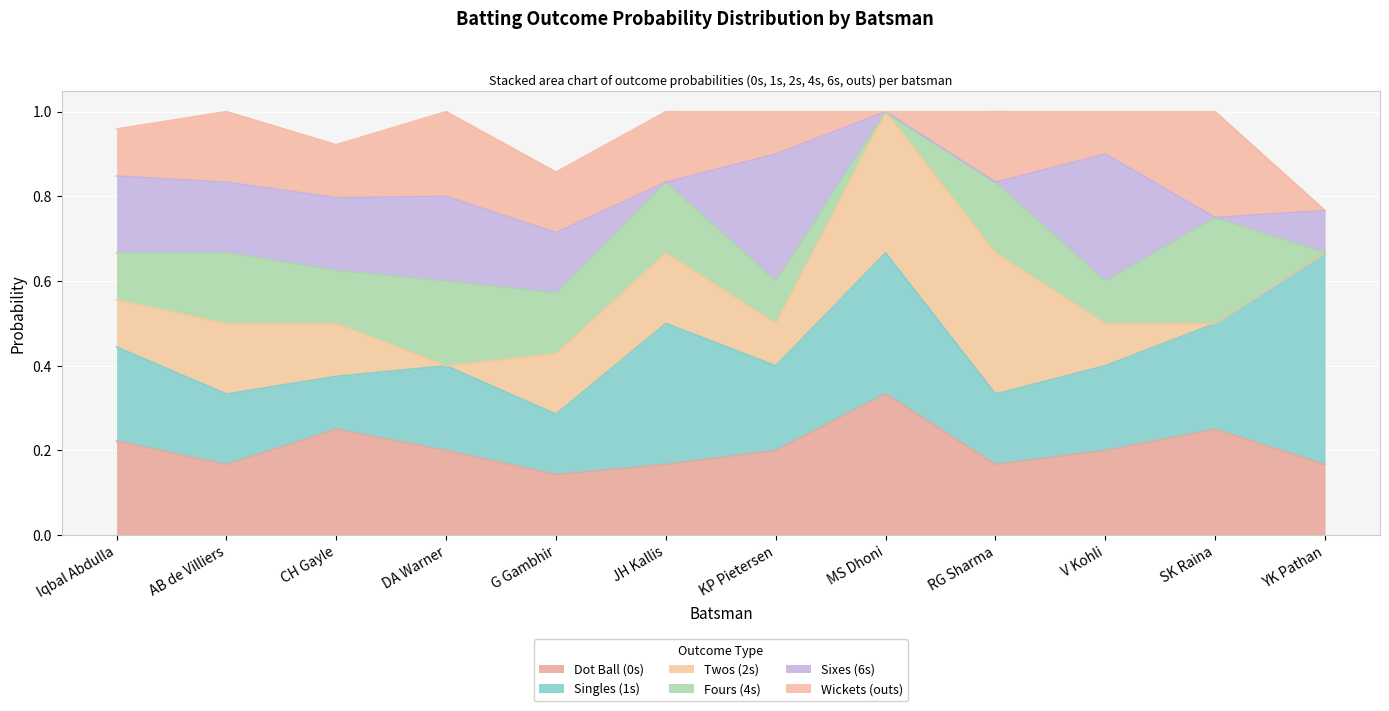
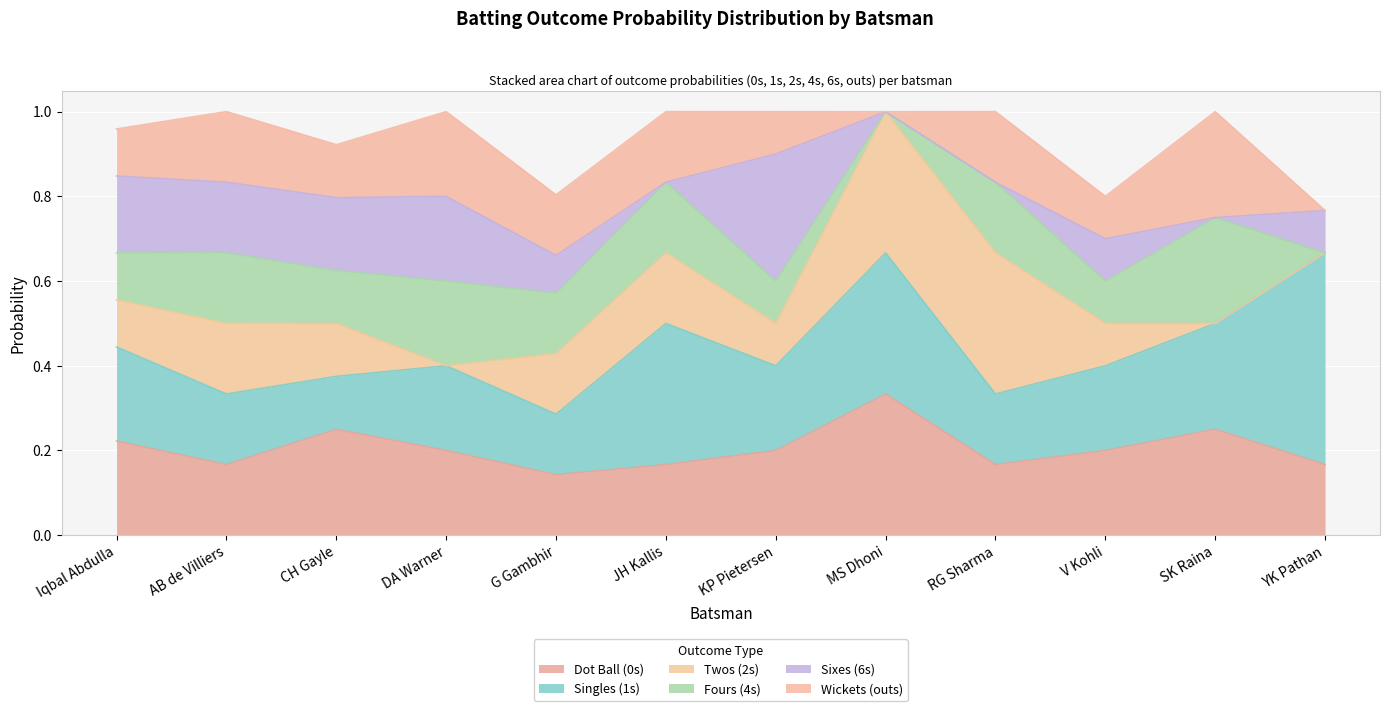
Sixes (6s), G Gambhir: 0.14 -> 0.09
Sixes (6s), V Kohli: 0.3 -> 0.1
